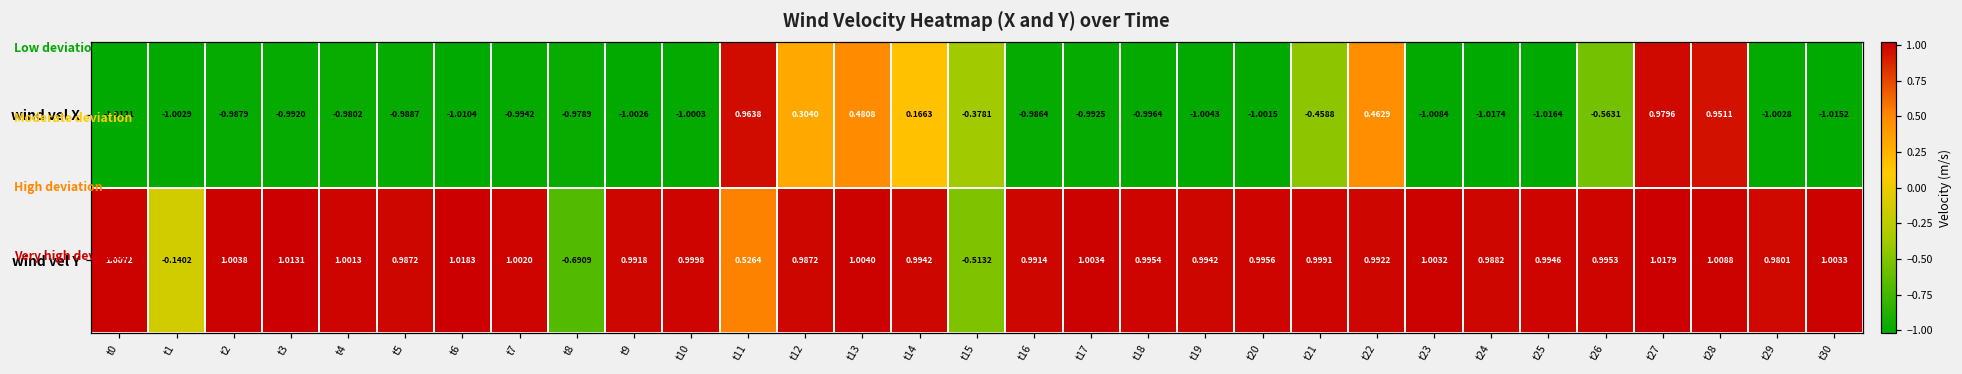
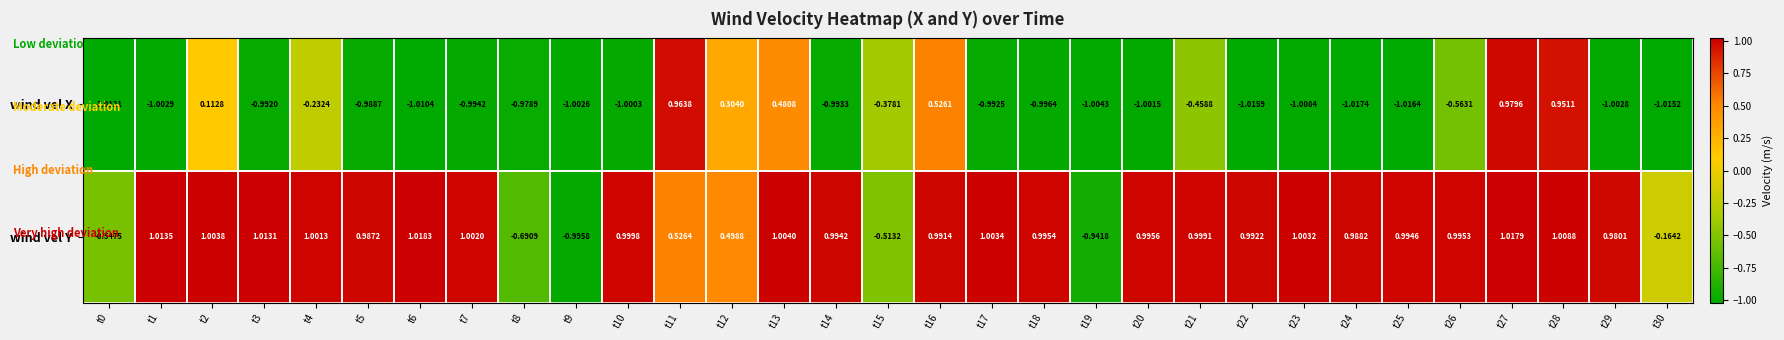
wind vel X, t2: -0.9879 -> 0.1128
wind vel X, t4: -0.9802 -> -0.2324
wind vel X, t14: 0.1663 -> -0.9933
wind vel X, t16: -0.9864 -> 0.5261
wind vel X, t22: 0.4629 -> -1.0159
wind vel Y, t0: 1.0072 -> -0.5475
wind vel Y, t1: -0.1402 -> 1.0135
wind vel Y, t9: 0.9918 -> -0.9958
wind vel Y, t12: 0.9872 -> 0.4988
wind vel Y, t19: 0.9942 -> -0.9418
wind vel Y, t30: 1.0033 -> -0.1642
